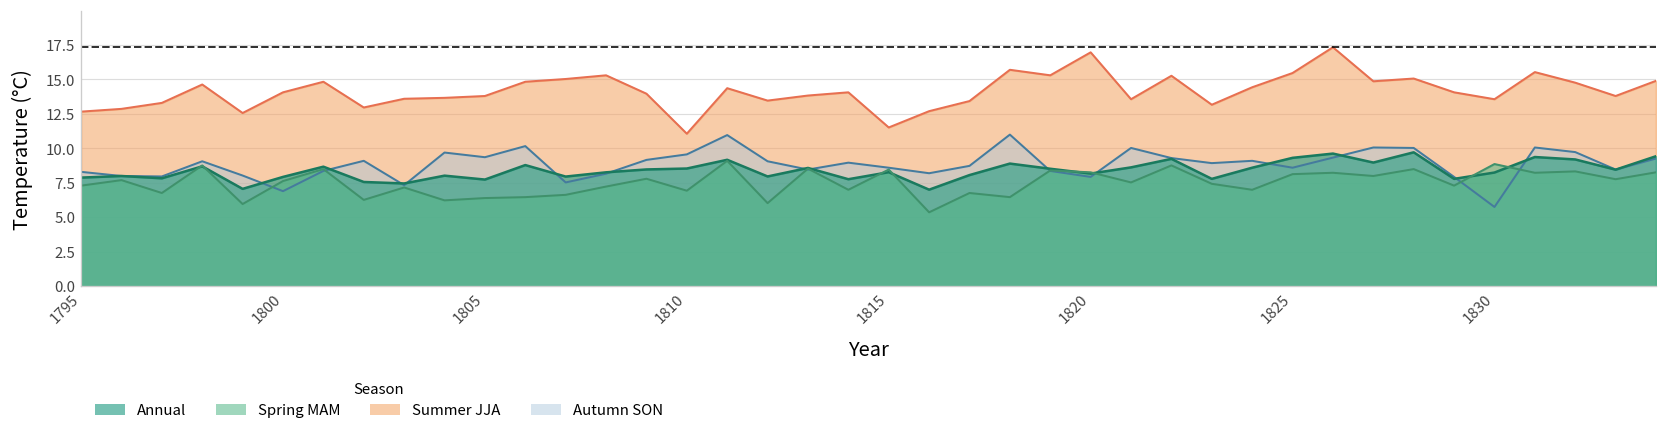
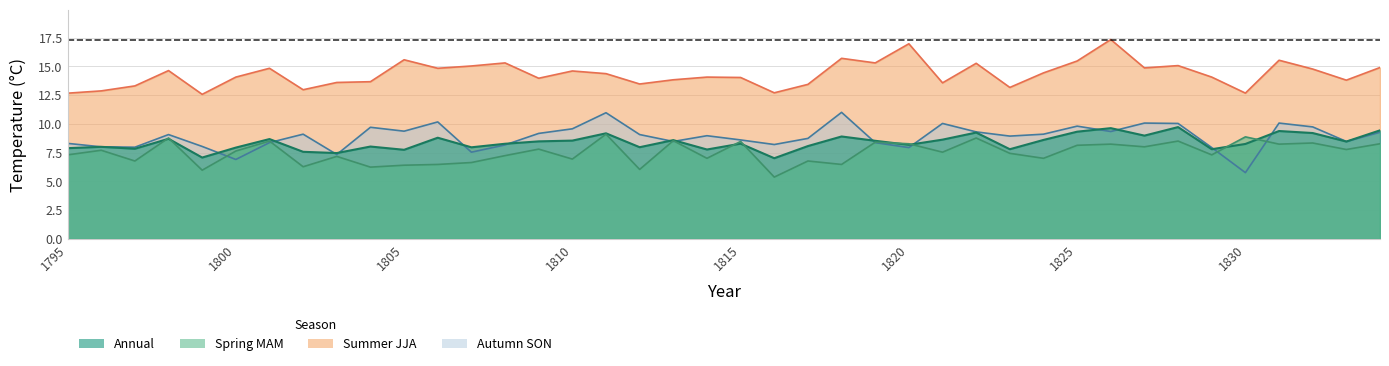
Summer JJA, 1805: 13.8 -> 15.6
Summer JJA, 1810: 11.1 -> 14.6
Summer JJA, 1815: 11.5 -> 14.0
Autumn SON, 1825: 8.6 -> 9.8
Summer JJA, 1830: 13.6 -> 12.7
